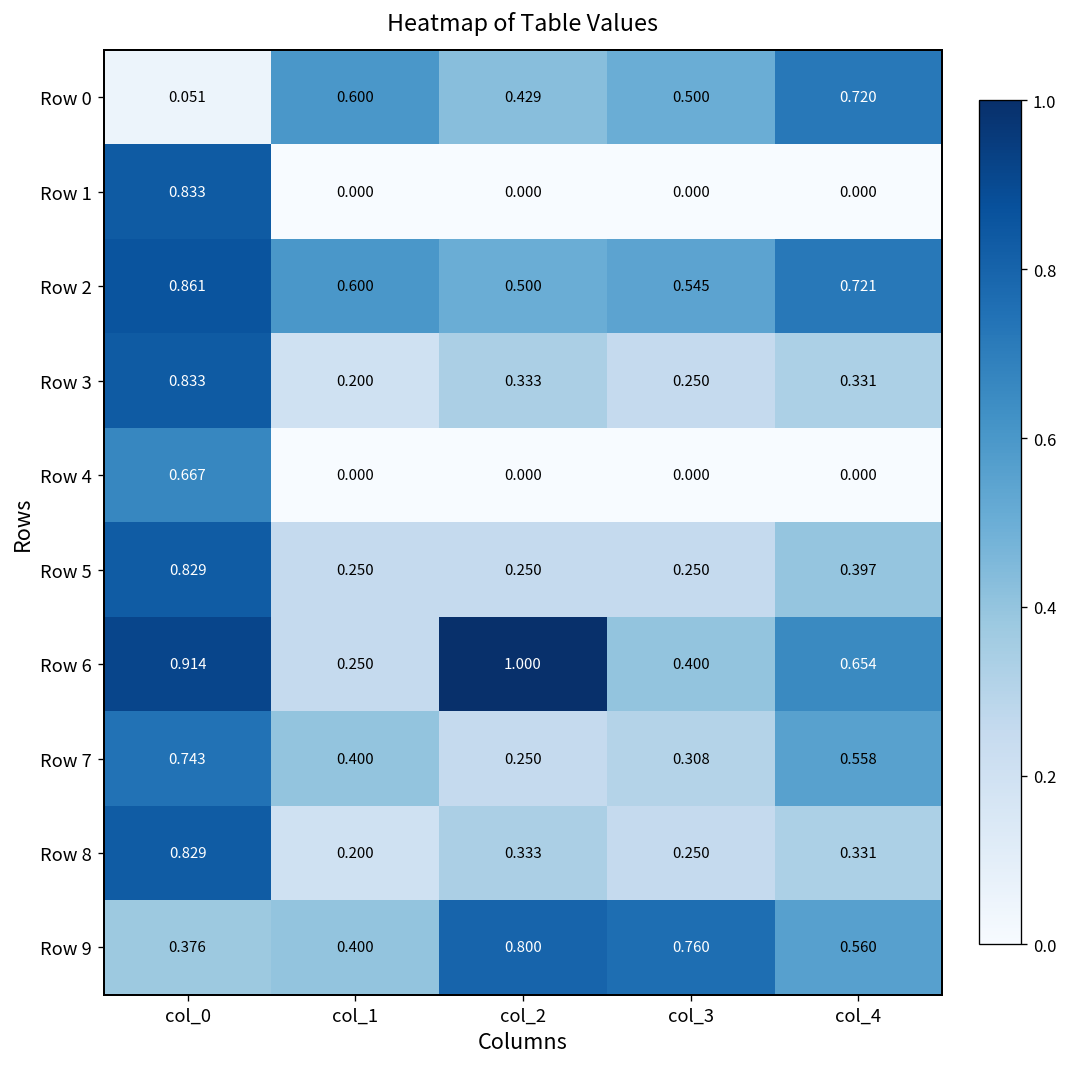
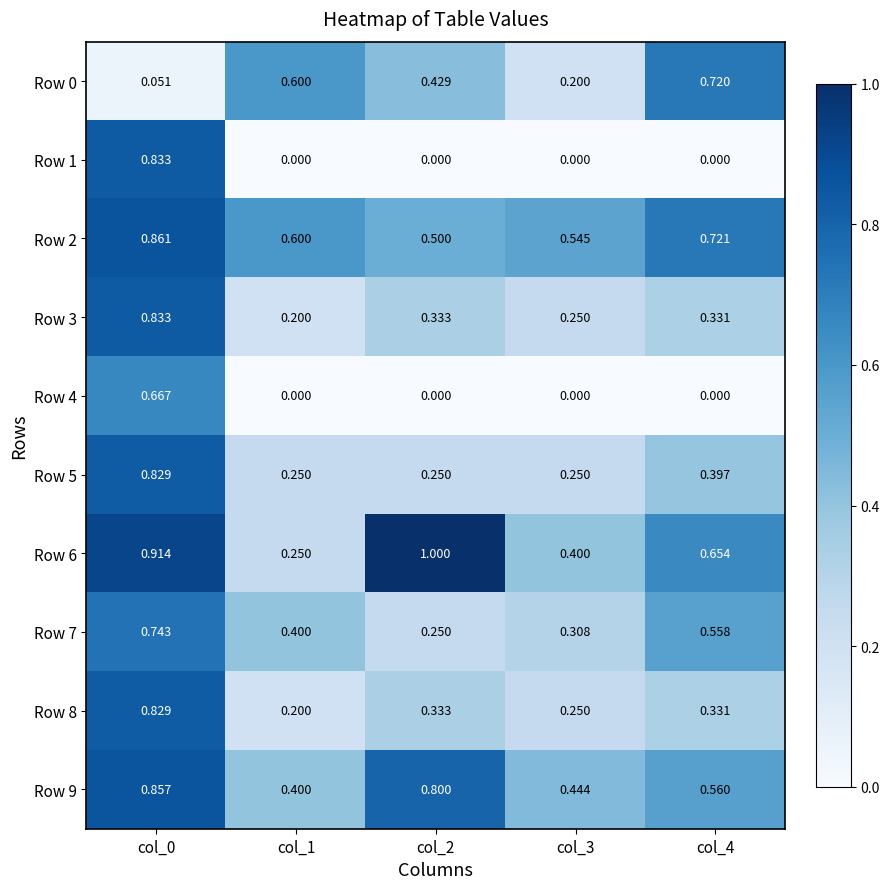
Row 0, col_3: 0.500 -> 0.200
Row 9, col_0: 0.376 -> 0.857
Row 9, col_3: 0.760 -> 0.444
